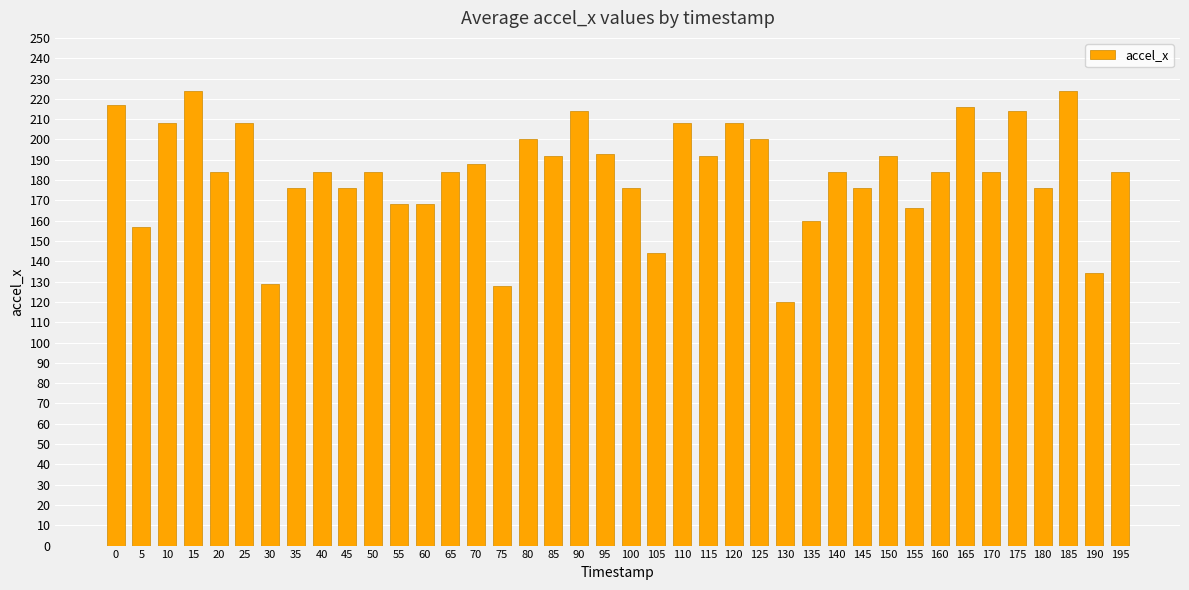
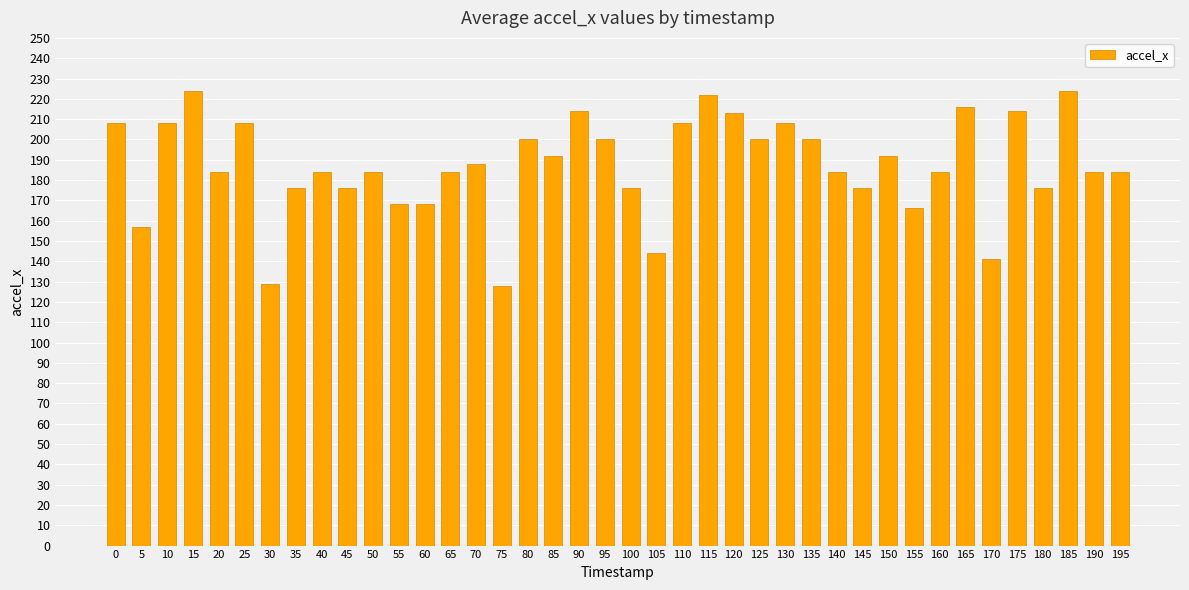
0: 217 -> 208
95: 193 -> 200
115: 192 -> 222
120: 208 -> 213
130: 120 -> 208
135: 160 -> 200
170: 184 -> 141
190: 134 -> 184
